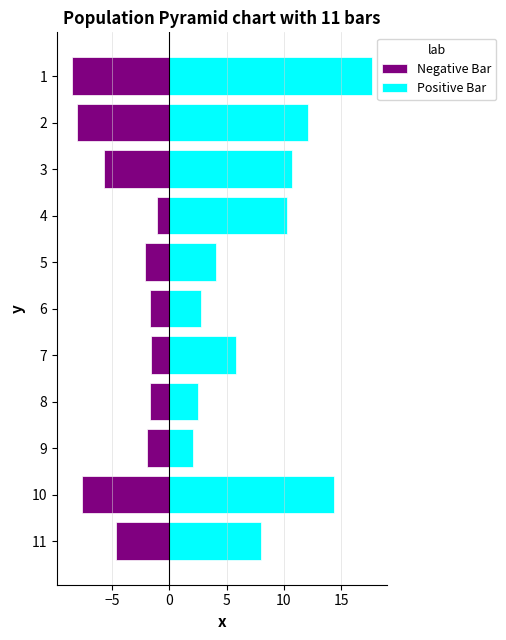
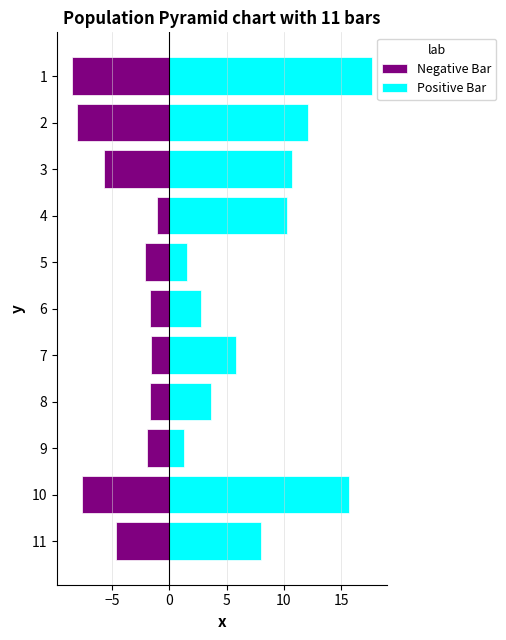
Positive Bar, 5: 4.1 -> 1.6
Positive Bar, 8: 2.5 -> 3.6
Positive Bar, 9: 2.0 -> 1.3
Positive Bar, 10: 14.4 -> 15.7
